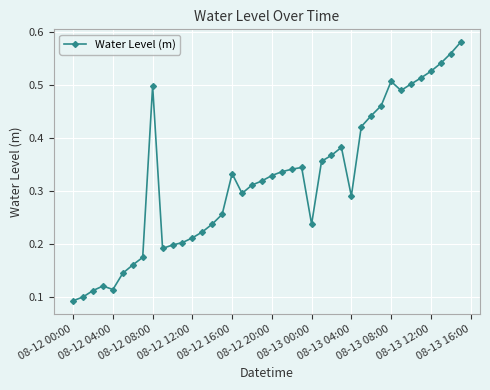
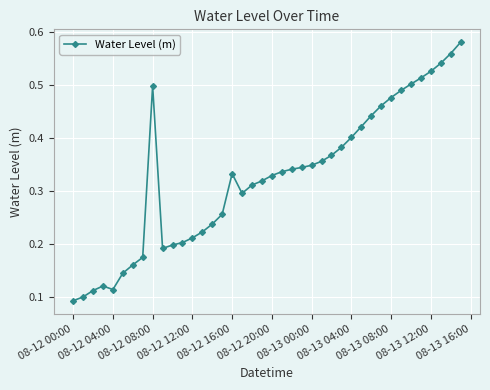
08-13 00:00: 0.24 -> 0.35
08-13 04:00: 0.29 -> 0.40
08-13 08:00: 0.51 -> 0.48
